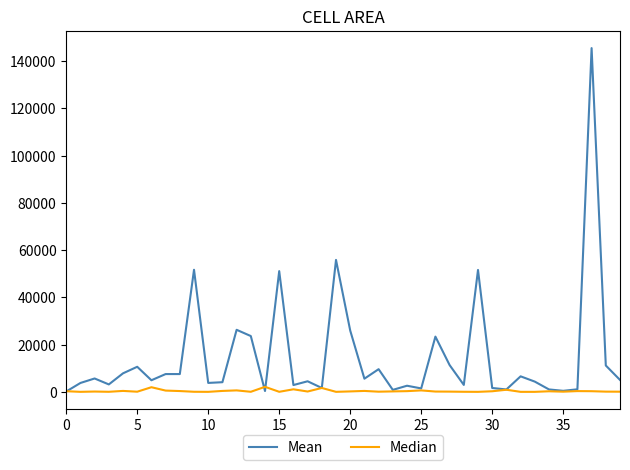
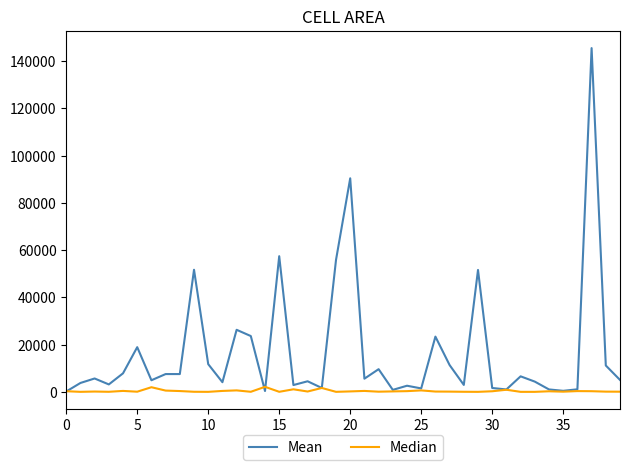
Mean, 5: 11000 -> 19000
Mean, 10: 4000 -> 12000
Mean, 15: 51000 -> 57000
Mean, 20: 26000 -> 90000
